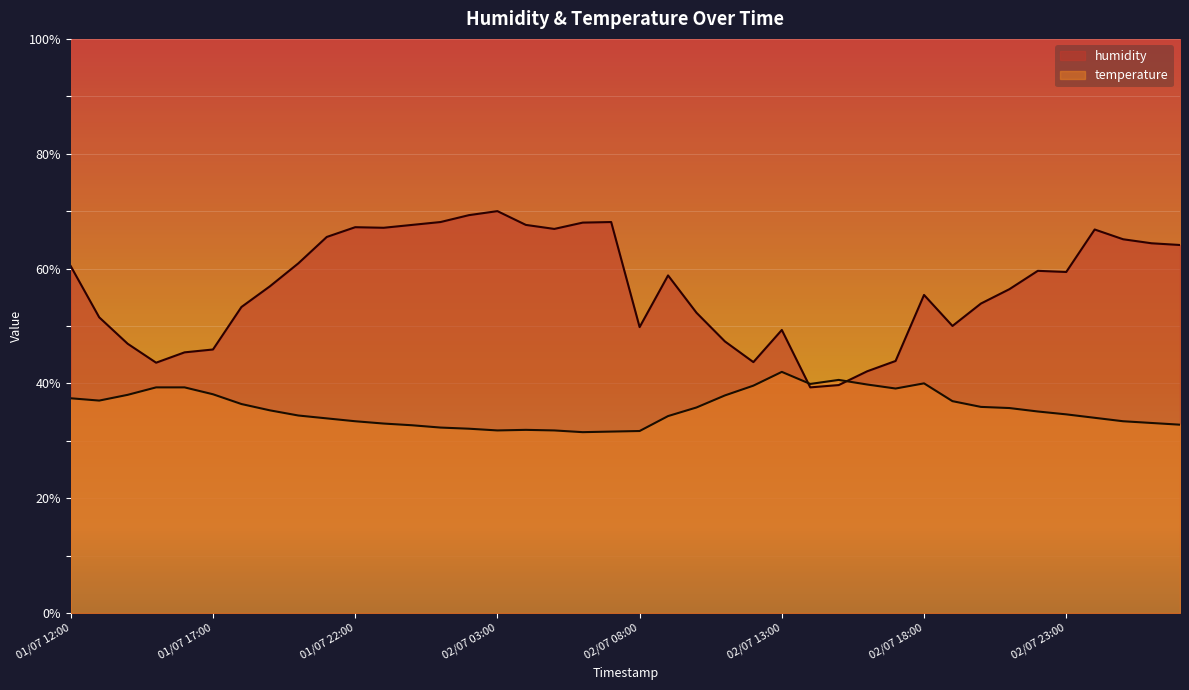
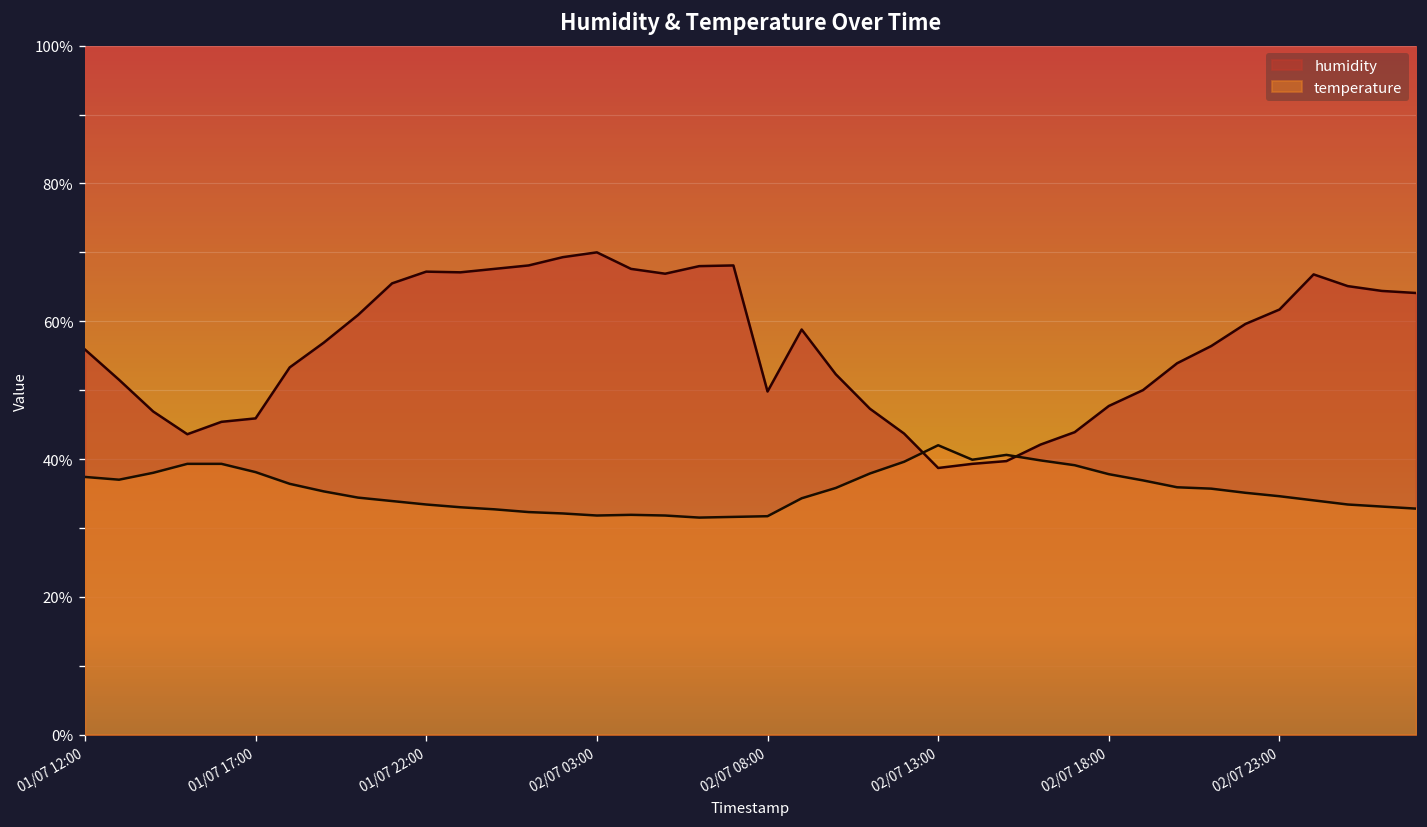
humidity, 01/07 12:00: 60% -> 56%
humidity, 02/07 13:00: 49% -> 39%
humidity, 02/07 18:00: 55% -> 48%
temperature, 02/07 18:00: 40% -> 38%
humidity, 02/07 23:00: 59% -> 62%
